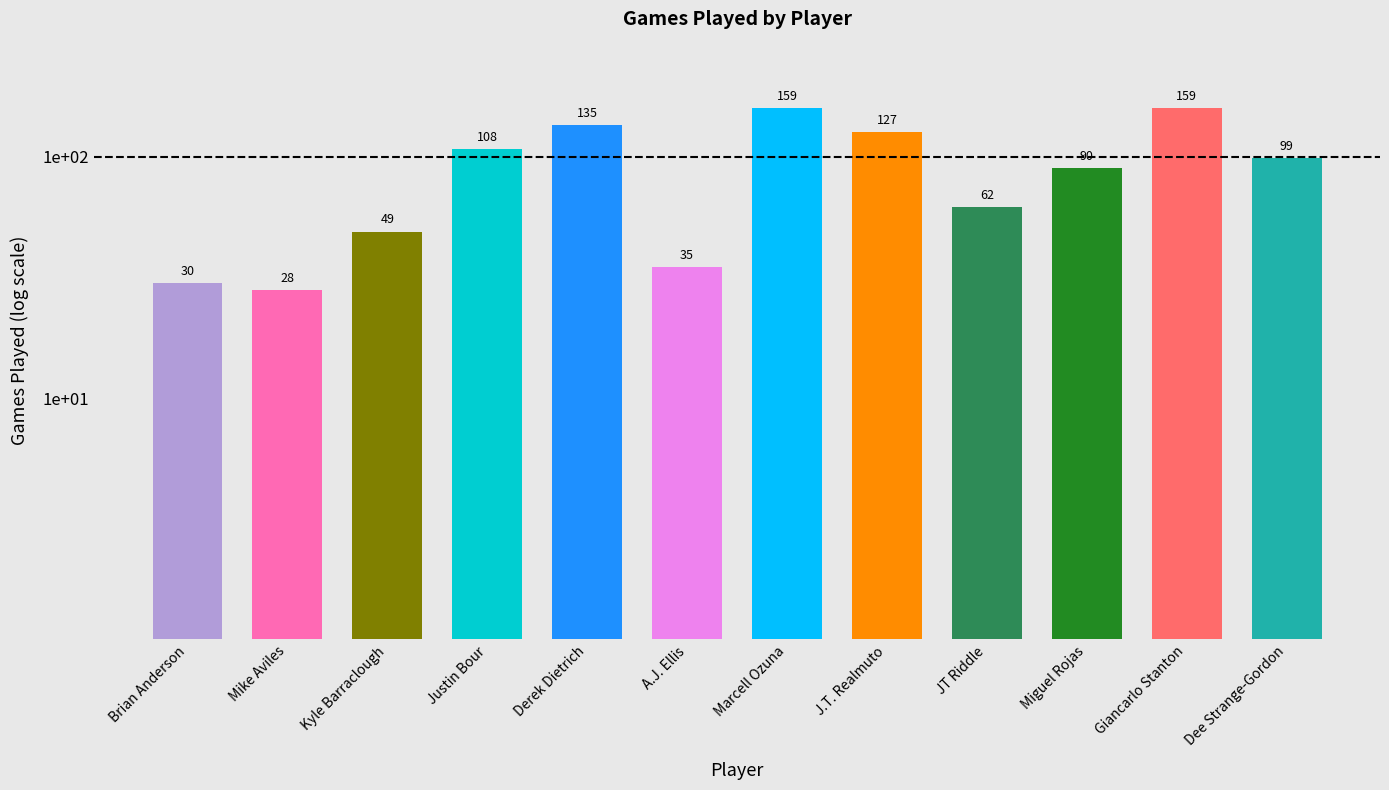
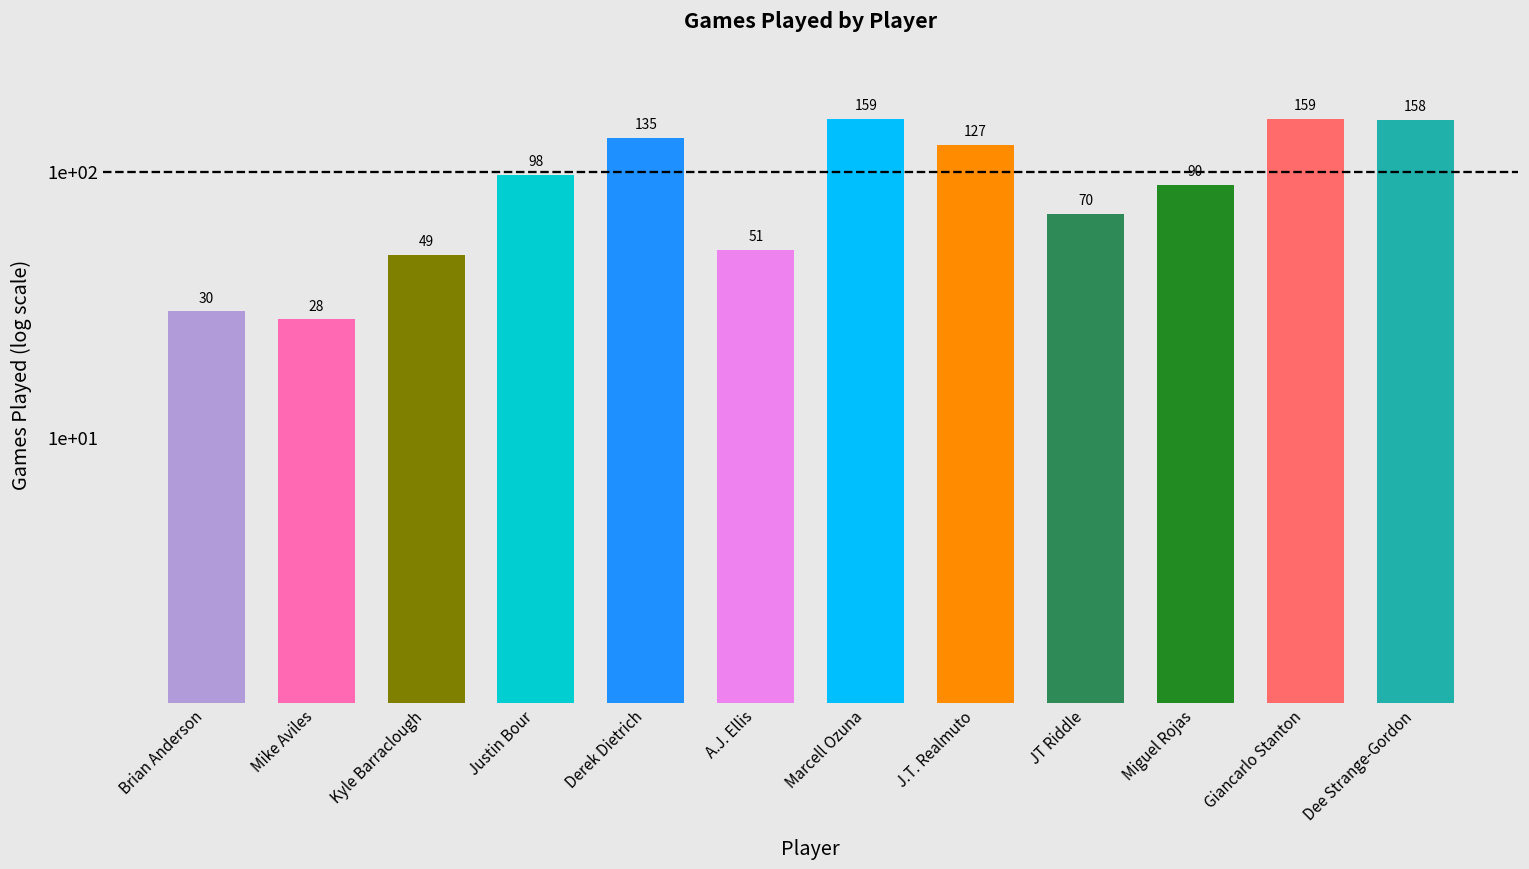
Justin Bour: 108 -> 98
A.J. Ellis: 35 -> 51
JT Riddle: 62 -> 70
Dee Strange-Gordon: 99 -> 158
